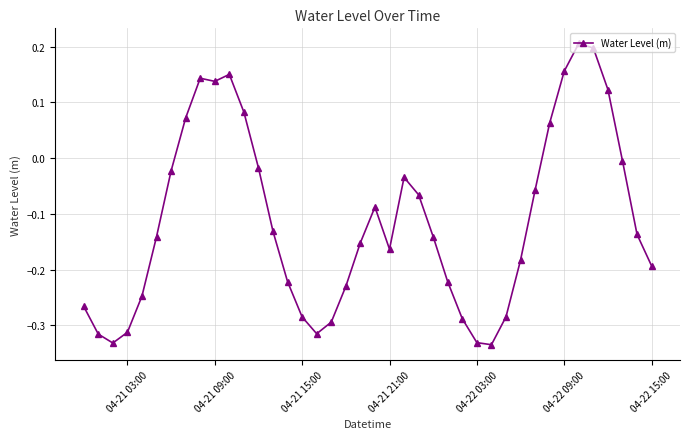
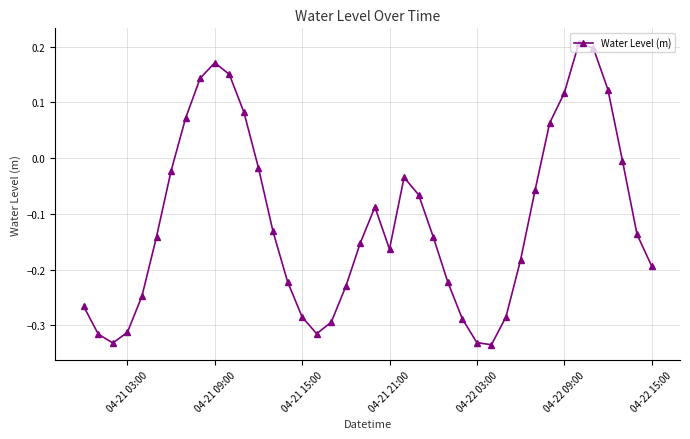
04-21 09:00: 0.14 -> 0.17
04-22 09:00: 0.16 -> 0.12
